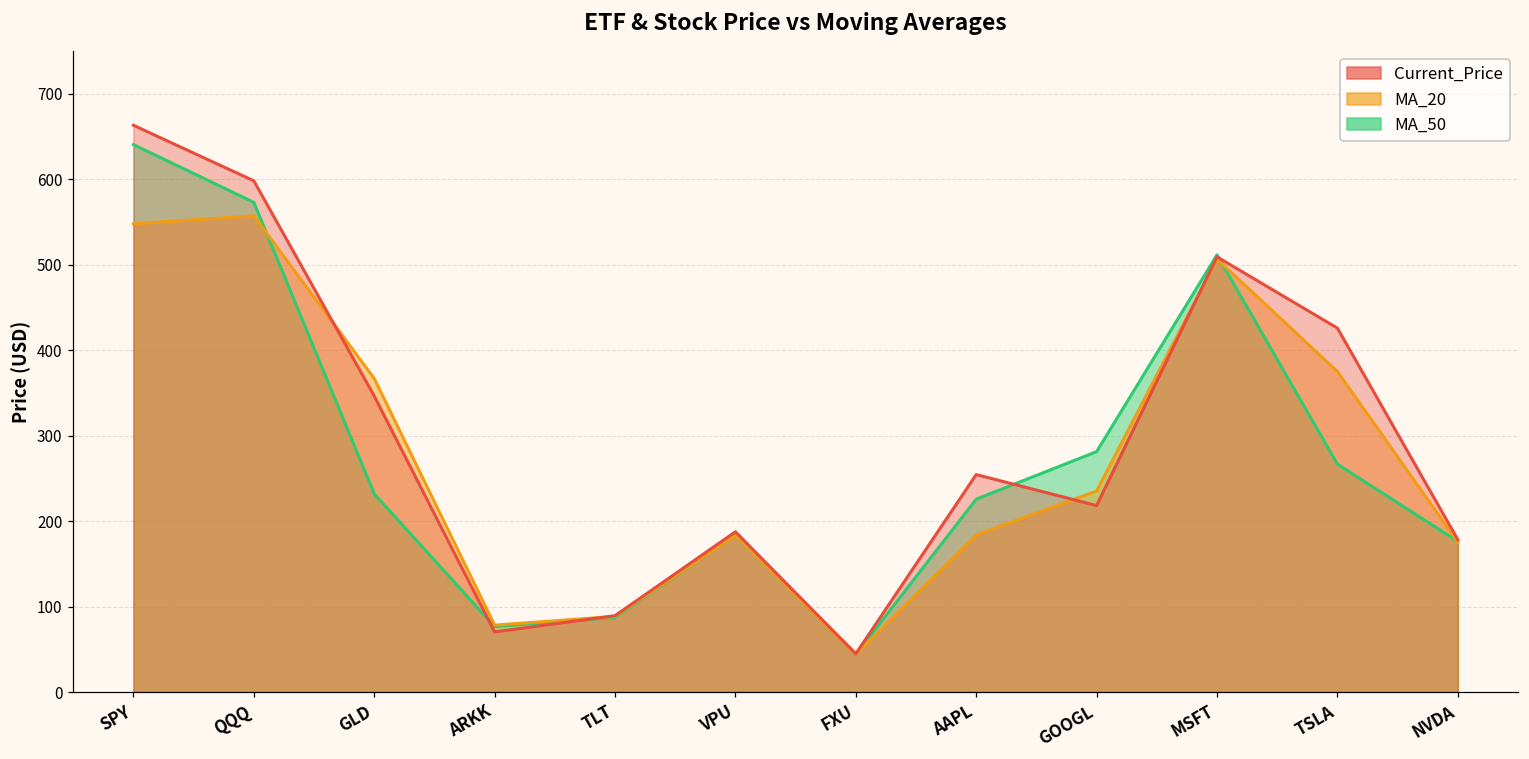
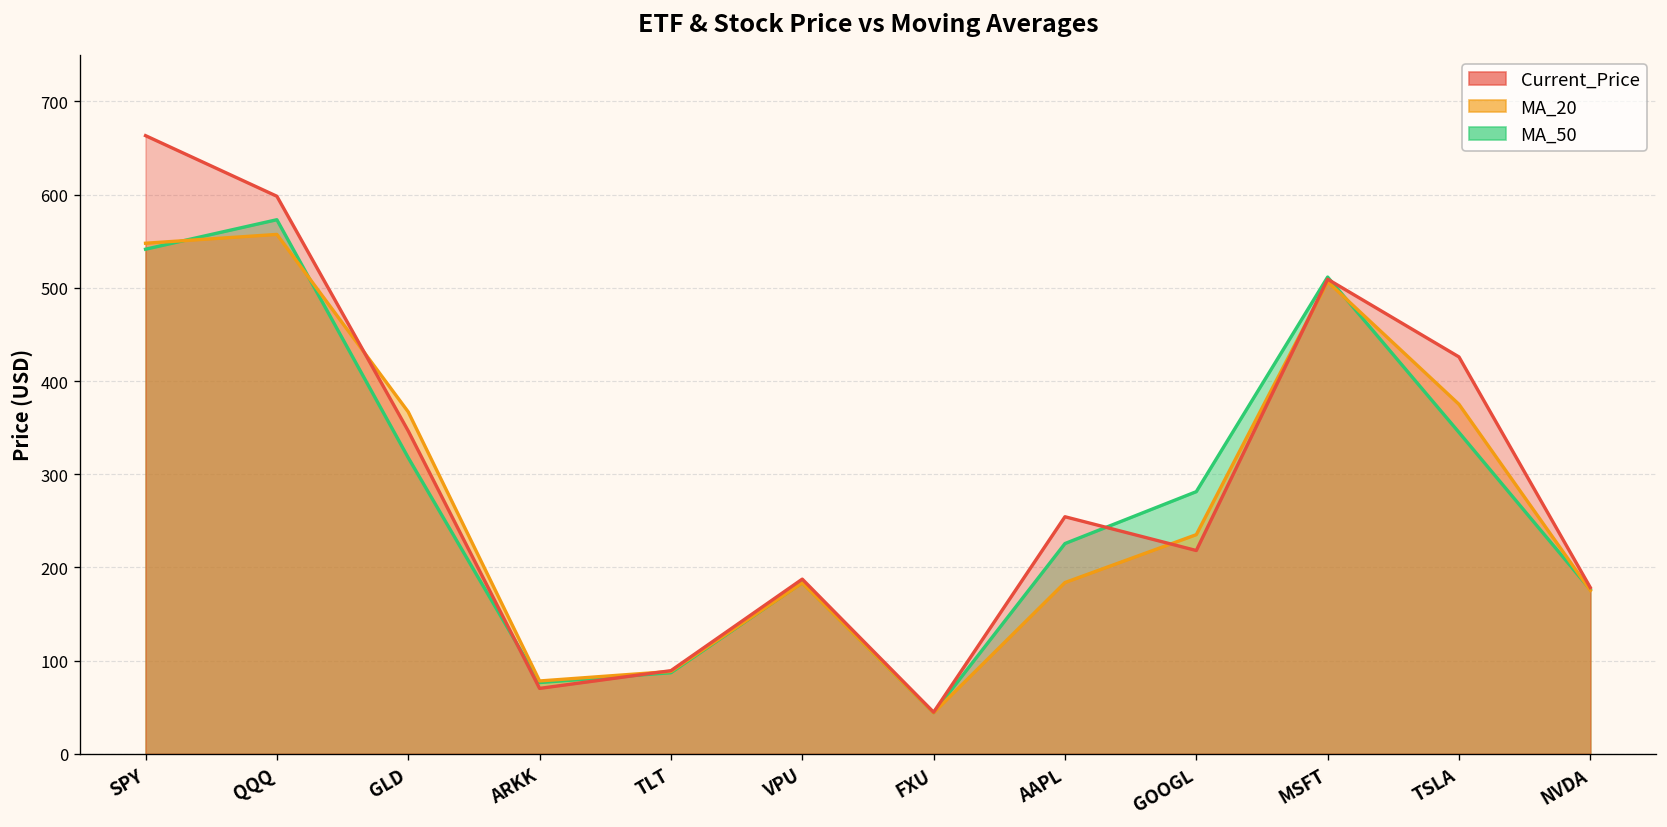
MA_50, SPY: 640 -> 540
MA_50, GLD: 230 -> 320
MA_50, TSLA: 270 -> 340
